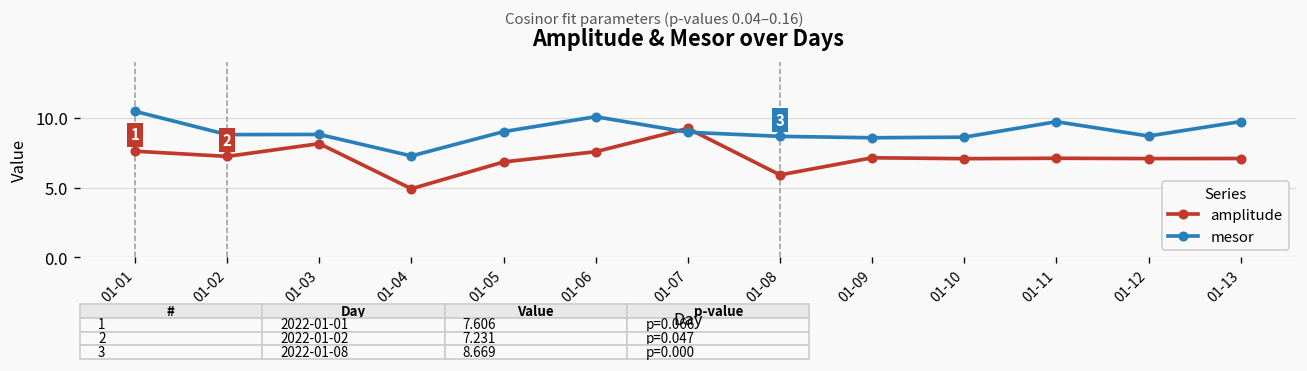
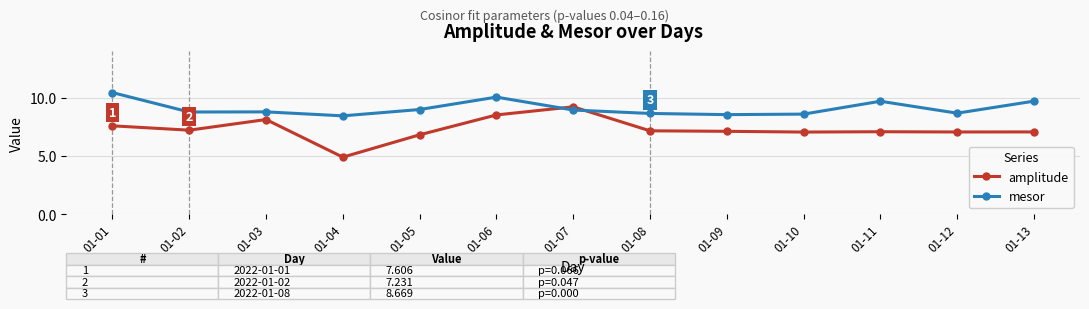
mesor, 01-04: 7.3 -> 8.5
amplitude, 01-06: 7.6 -> 8.5
amplitude, 01-08: 5.9 -> 7.2
